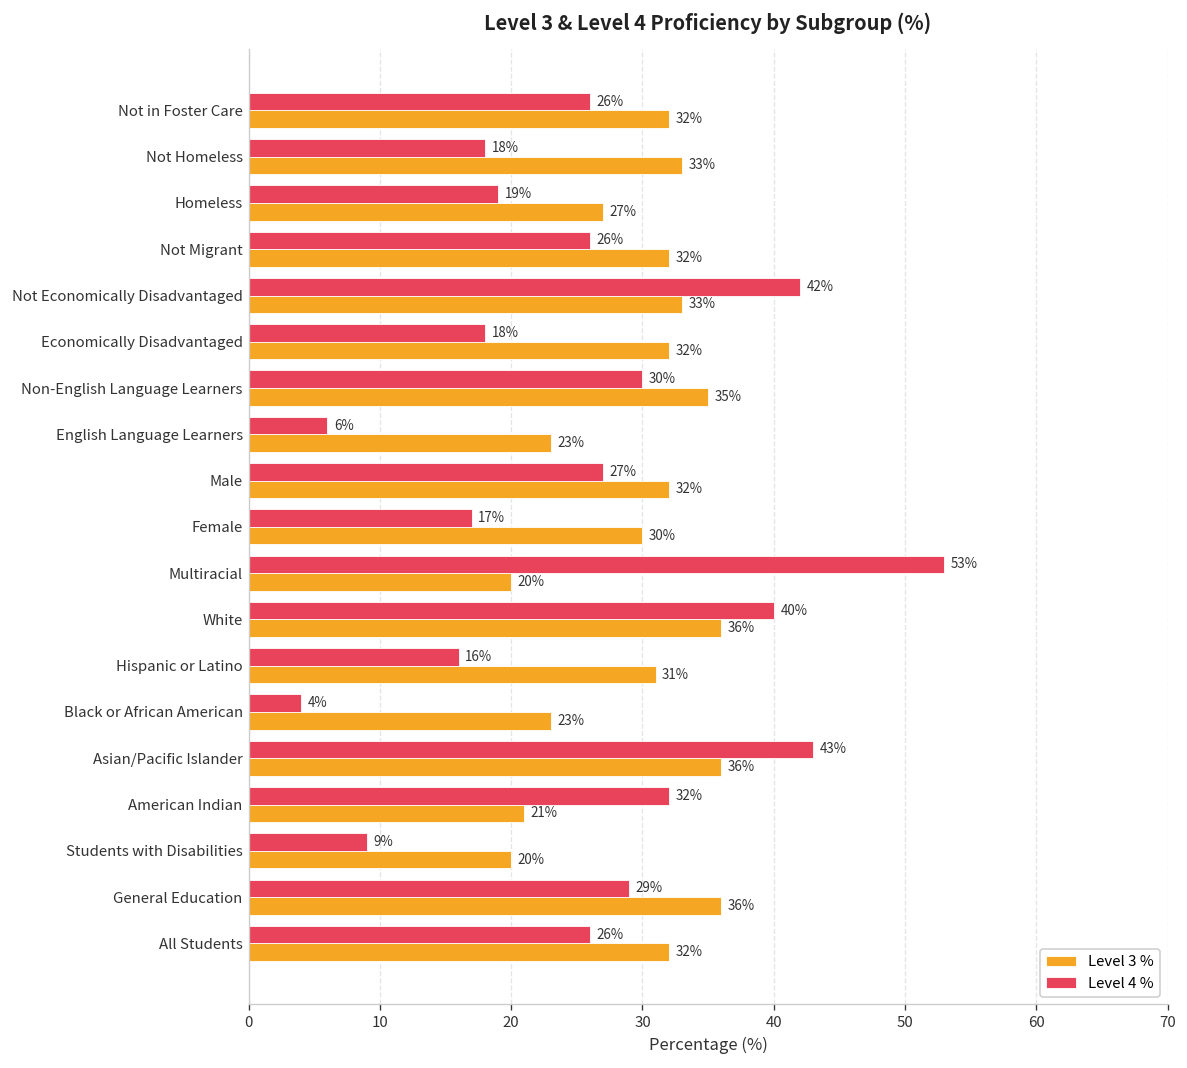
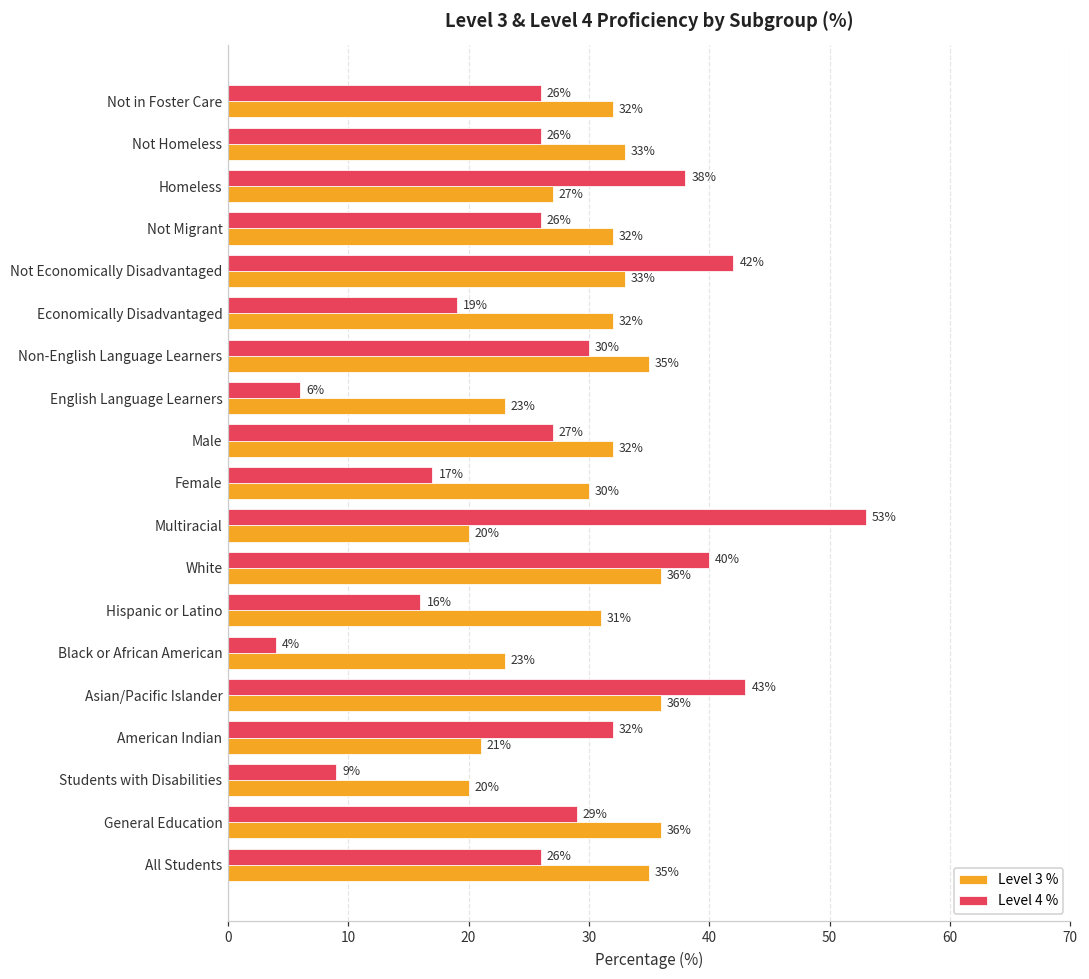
Level 4 %, Not Homeless: 18% -> 26%
Level 4 %, Homeless: 19% -> 38%
Level 4 %, Economically Disadvantaged: 18% -> 19%
Level 3 %, All Students: 32% -> 35%
